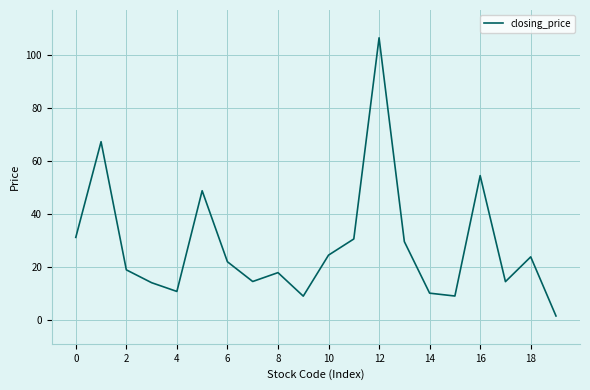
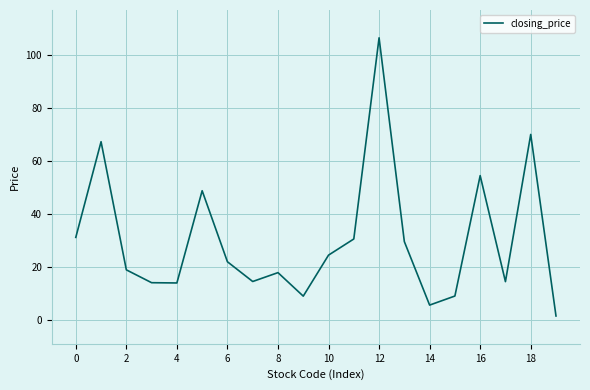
4: 11 -> 14
14: 10 -> 6
18: 24 -> 70
